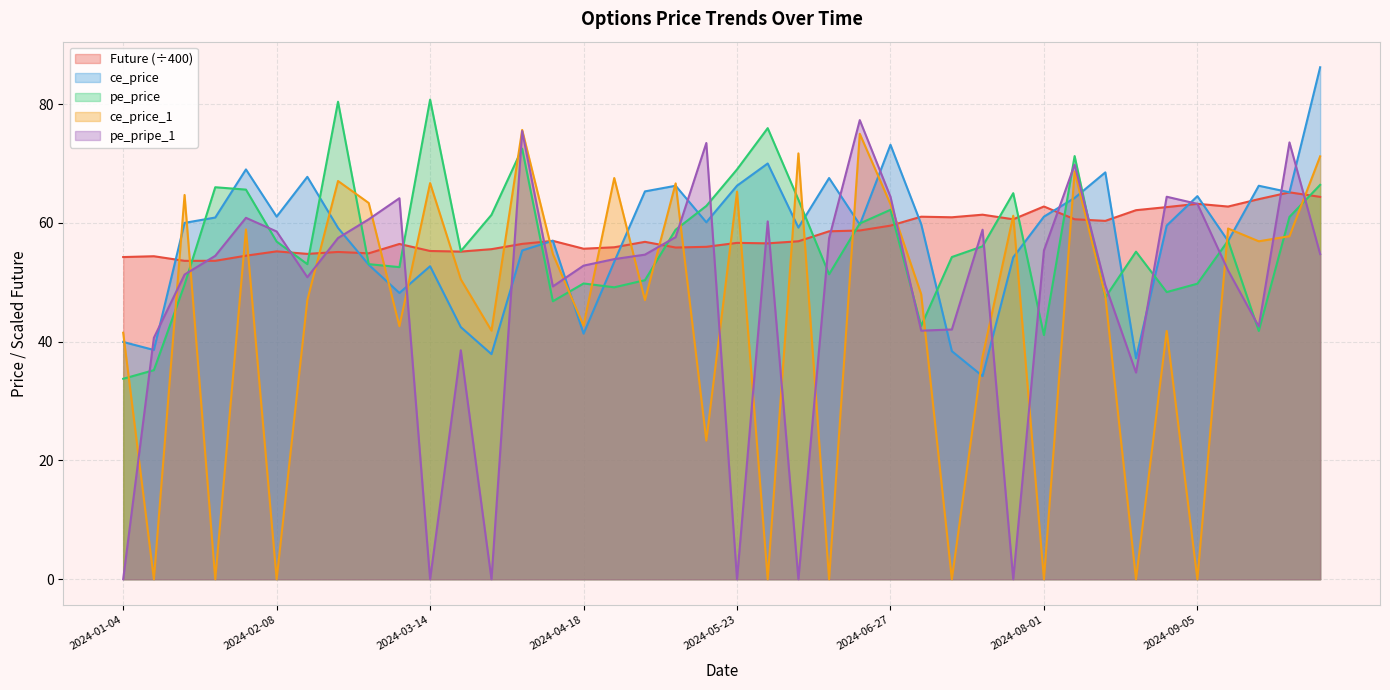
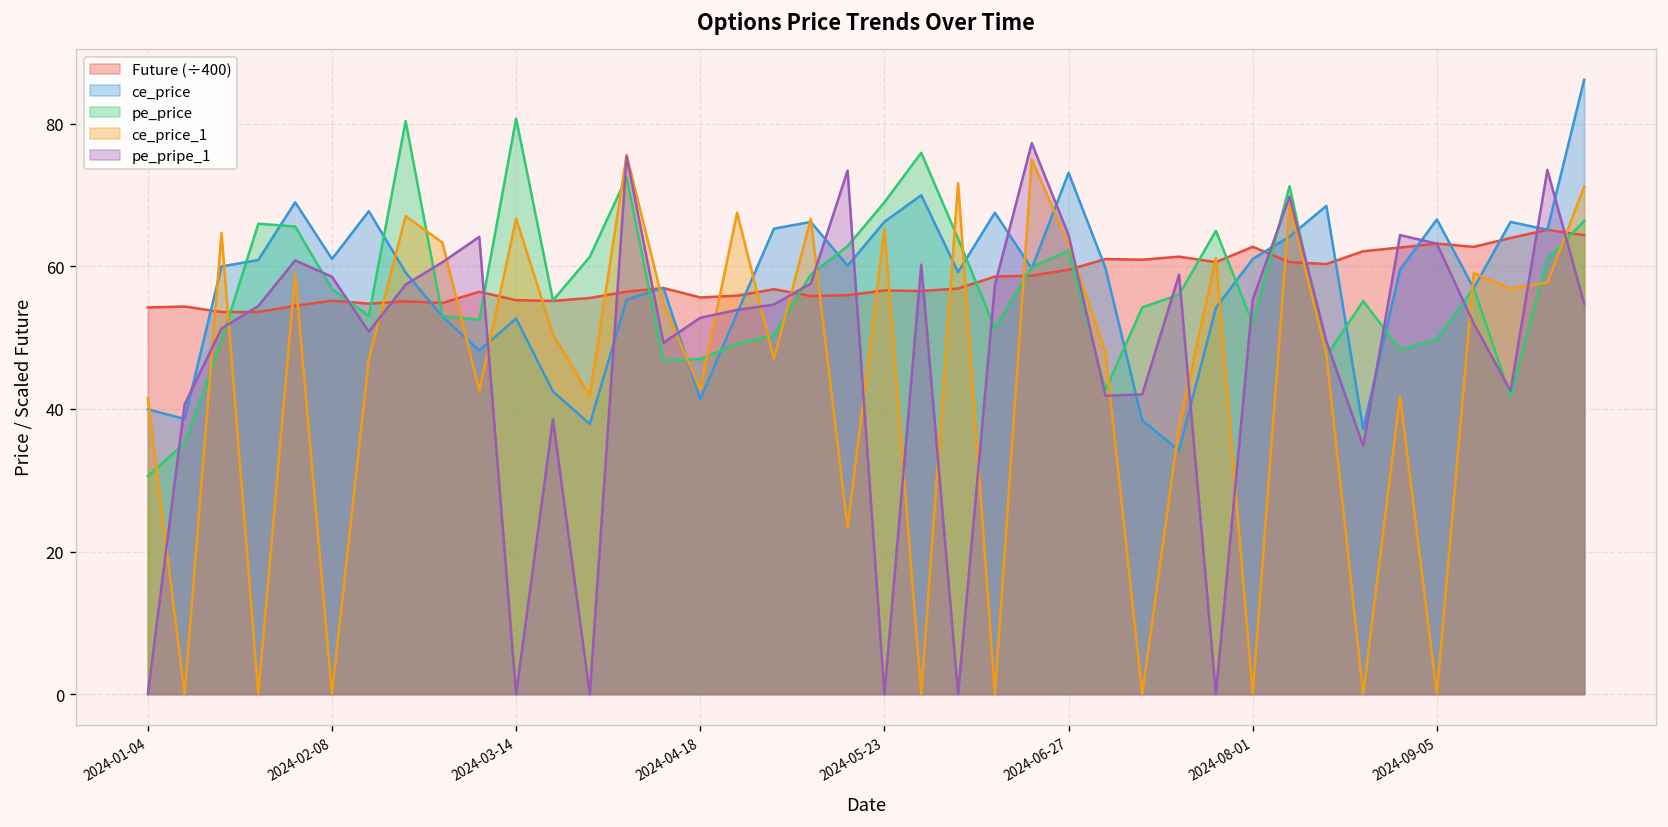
pe_price, 2024-01-04: 34 -> 31
pe_price, 2024-04-18: 50 -> 47
pe_price, 2024-08-01: 41 -> 52
ce_price, 2024-09-05: 65 -> 67
